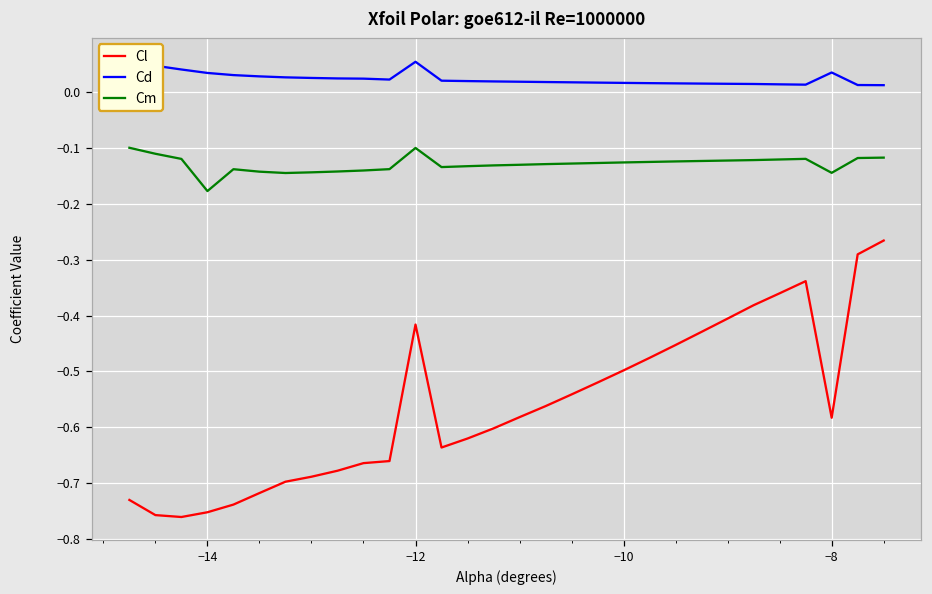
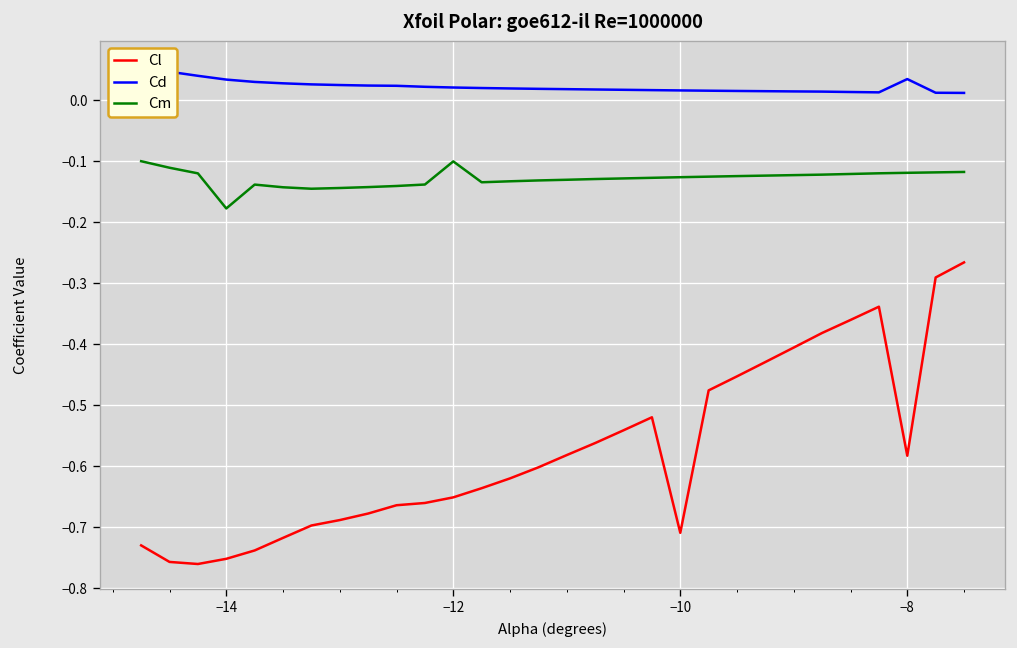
Cl, −12: -0.42 -> -0.65
Cd, −12: 0.05 -> 0.02
Cl, −10: -0.50 -> -0.71
Cm, −8: -0.14 -> -0.12
